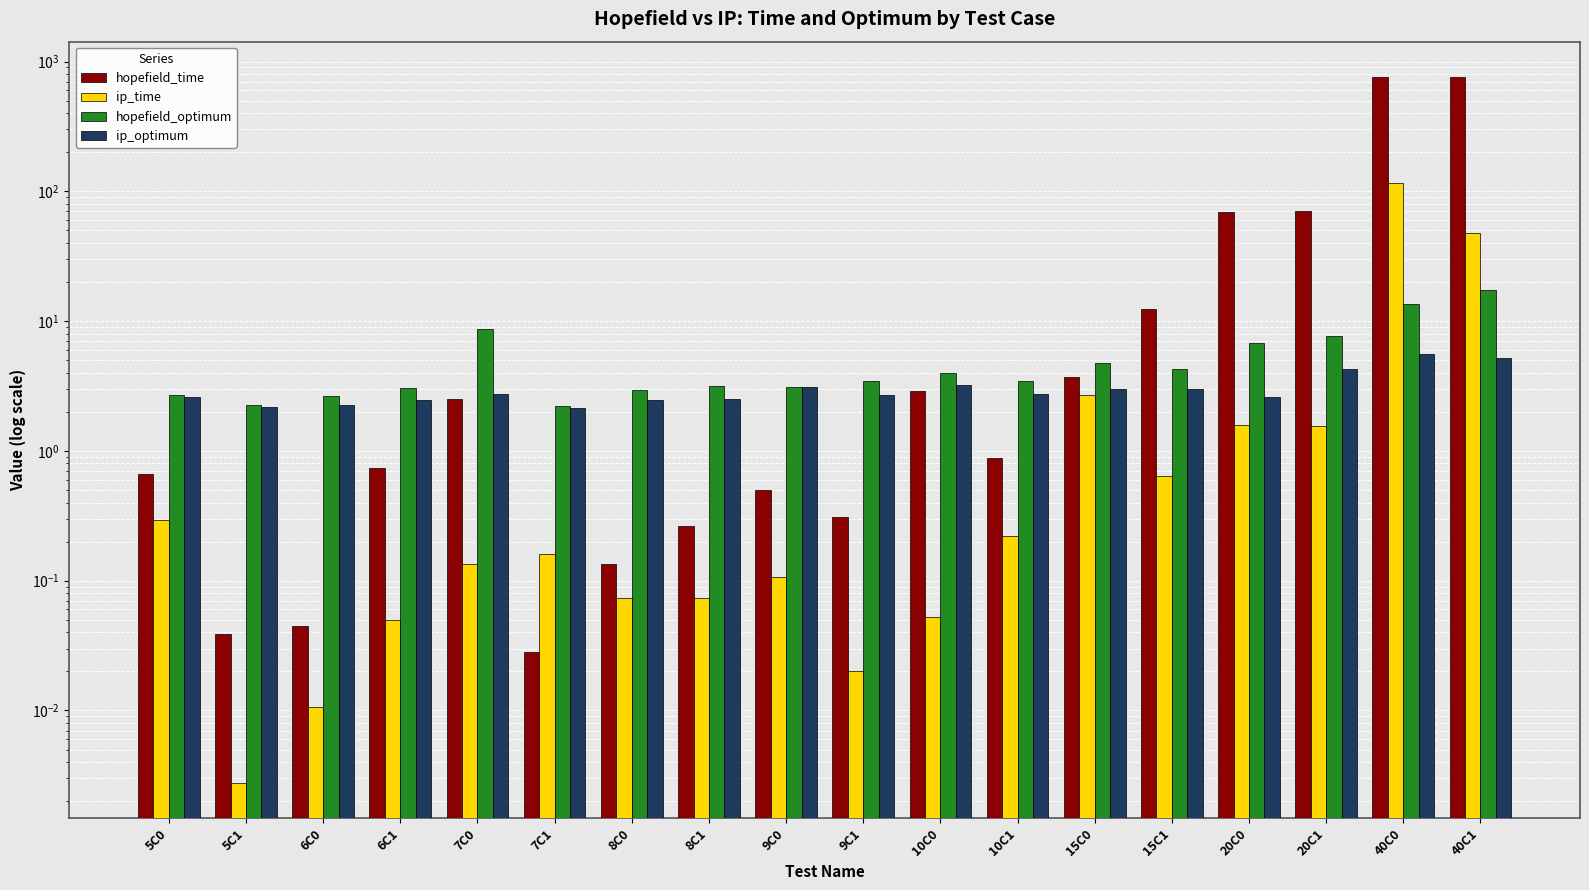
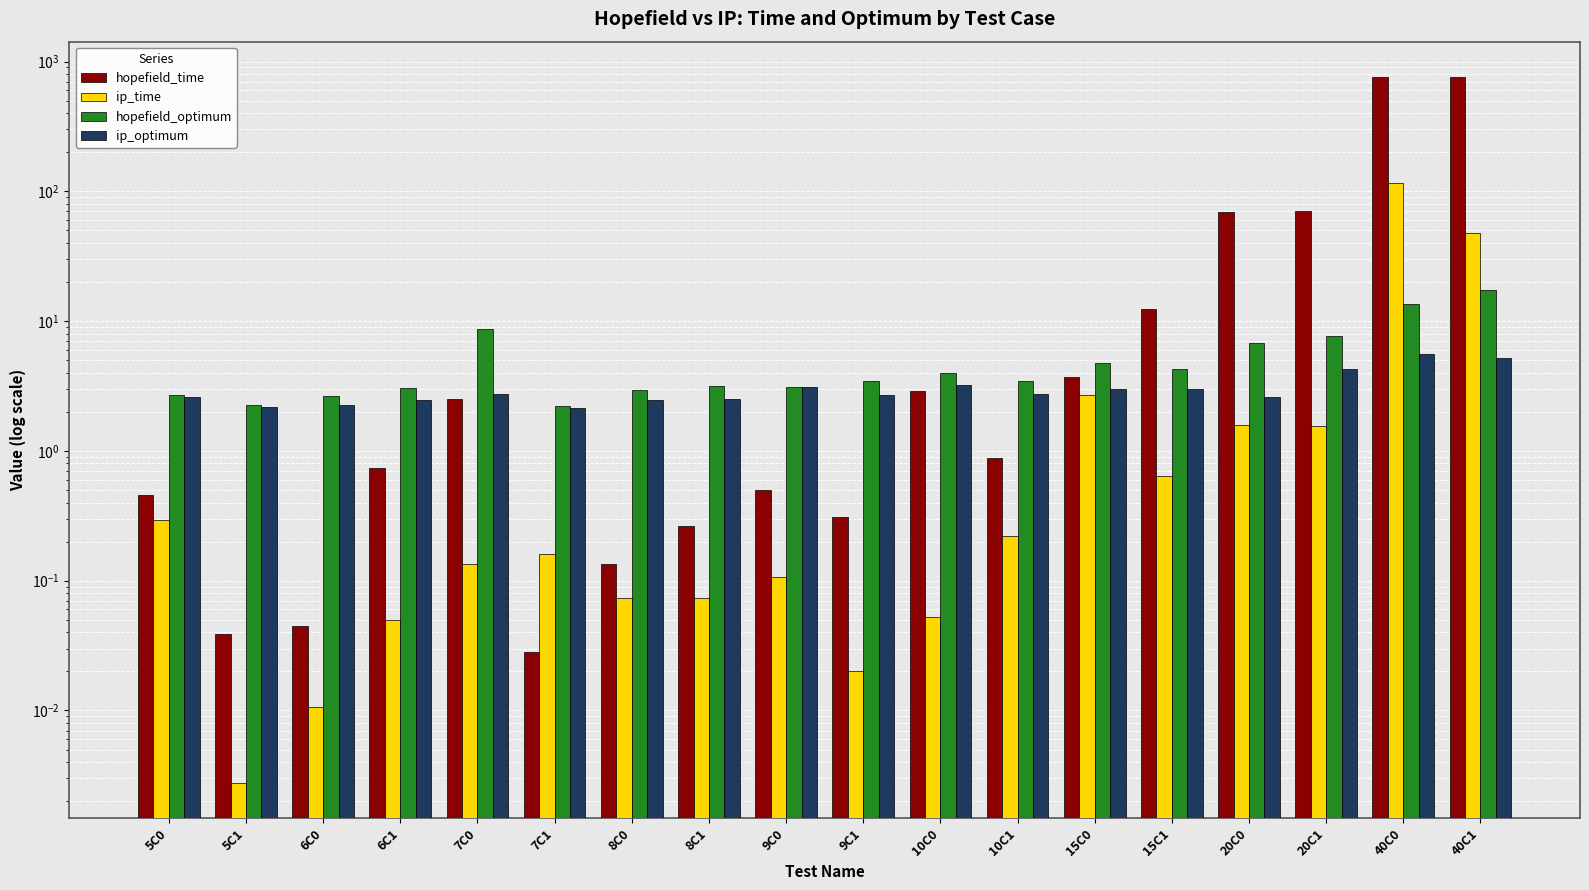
hopefield_time, 5C0: 0.7 -> 0.46
